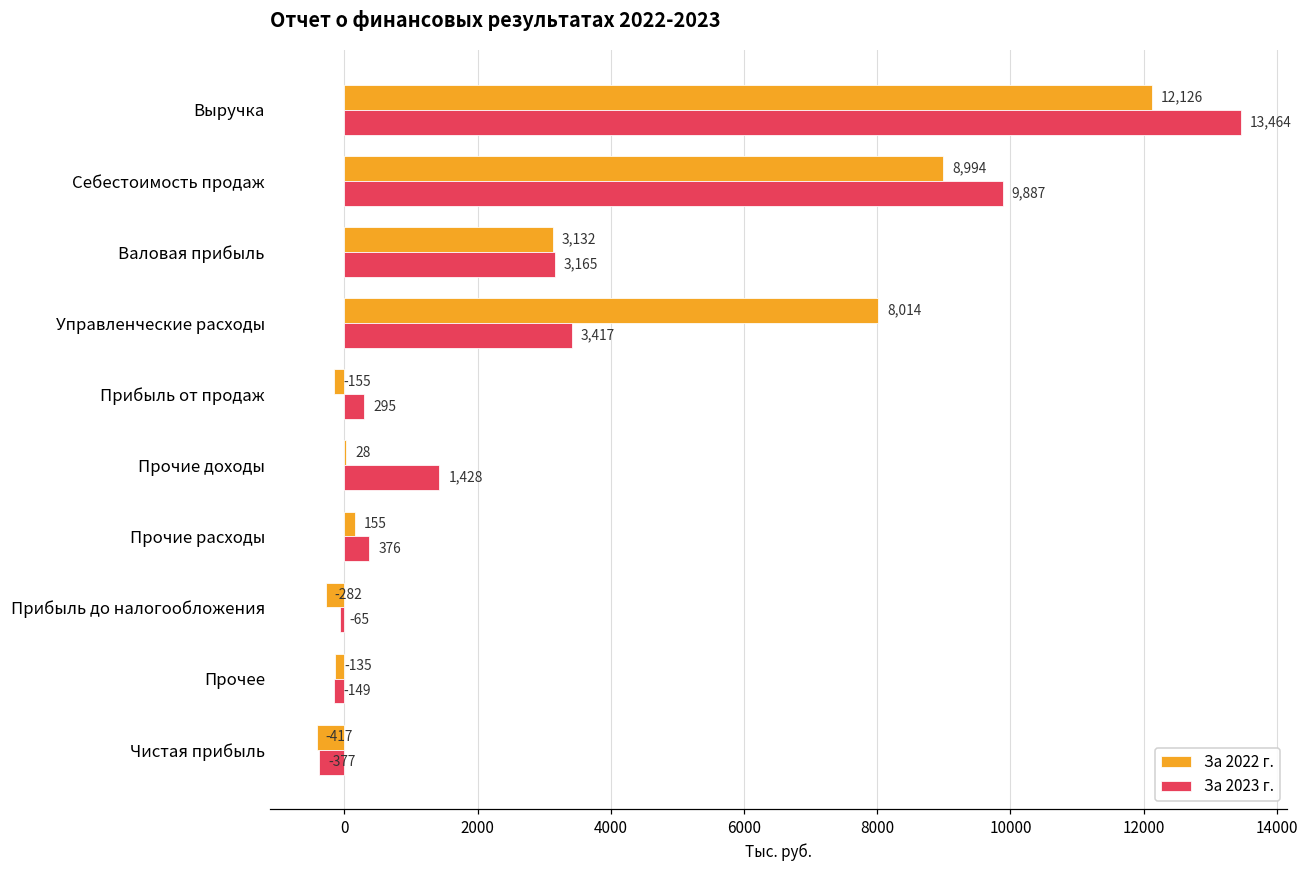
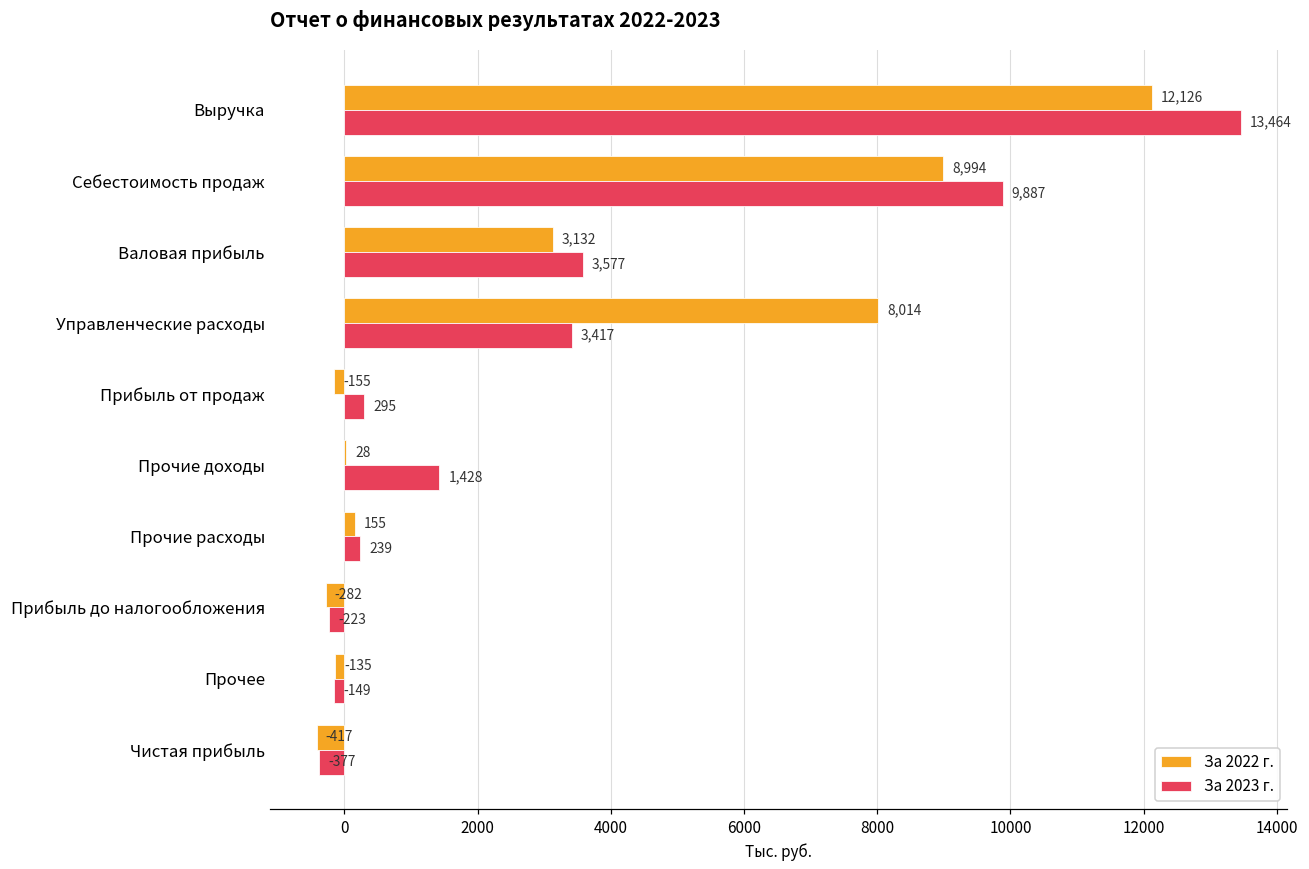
За 2023 г., Валовая прибыль: 3,165 -> 3,577
За 2023 г., Прочие расходы: 376 -> 239
За 2023 г., Прибыль до налогообложения: -65 -> -223
